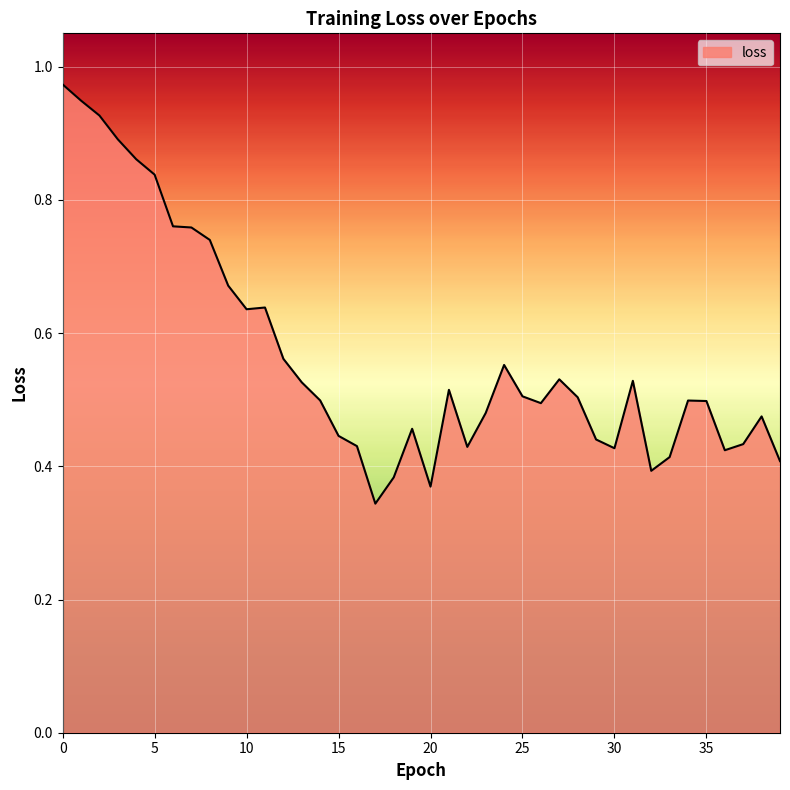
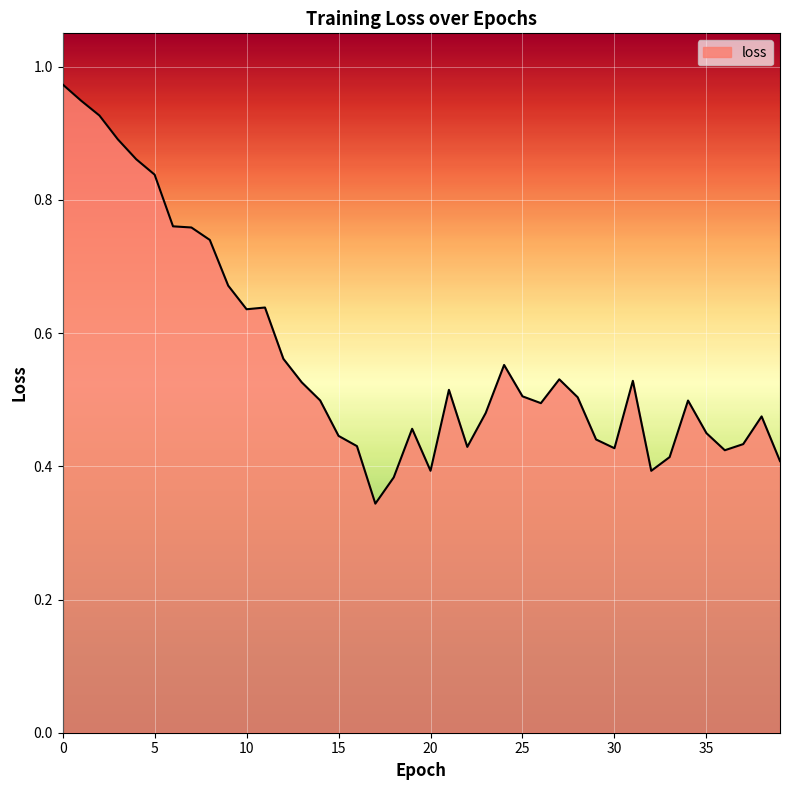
20: 0.37 -> 0.39
35: 0.50 -> 0.45
